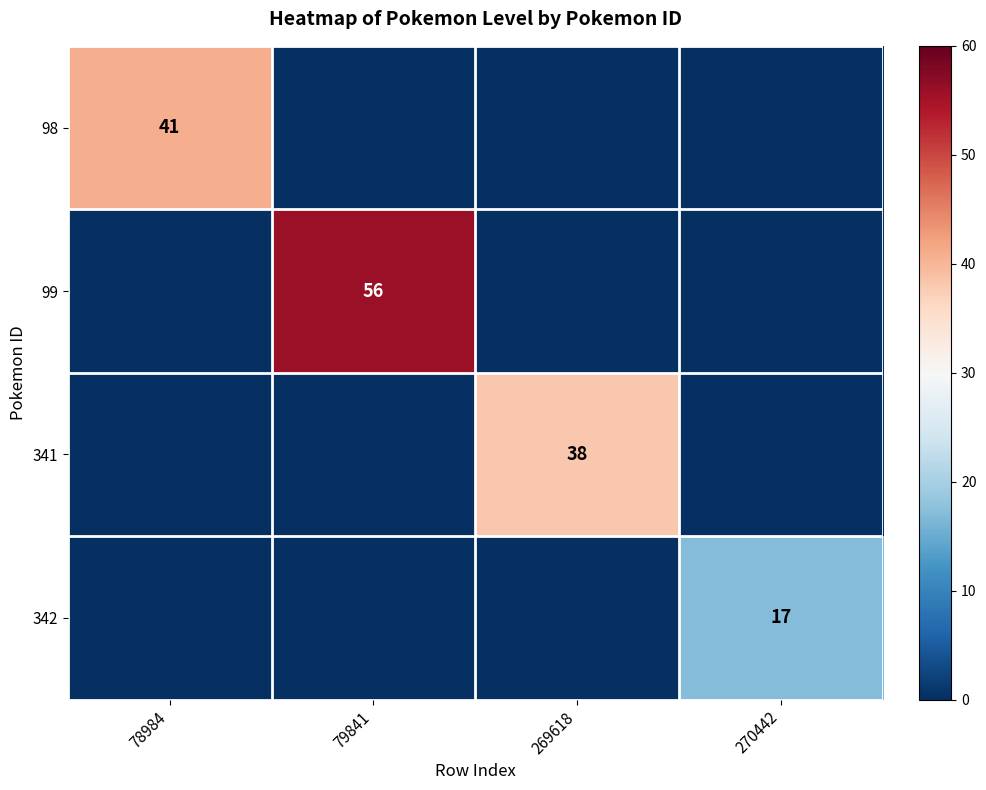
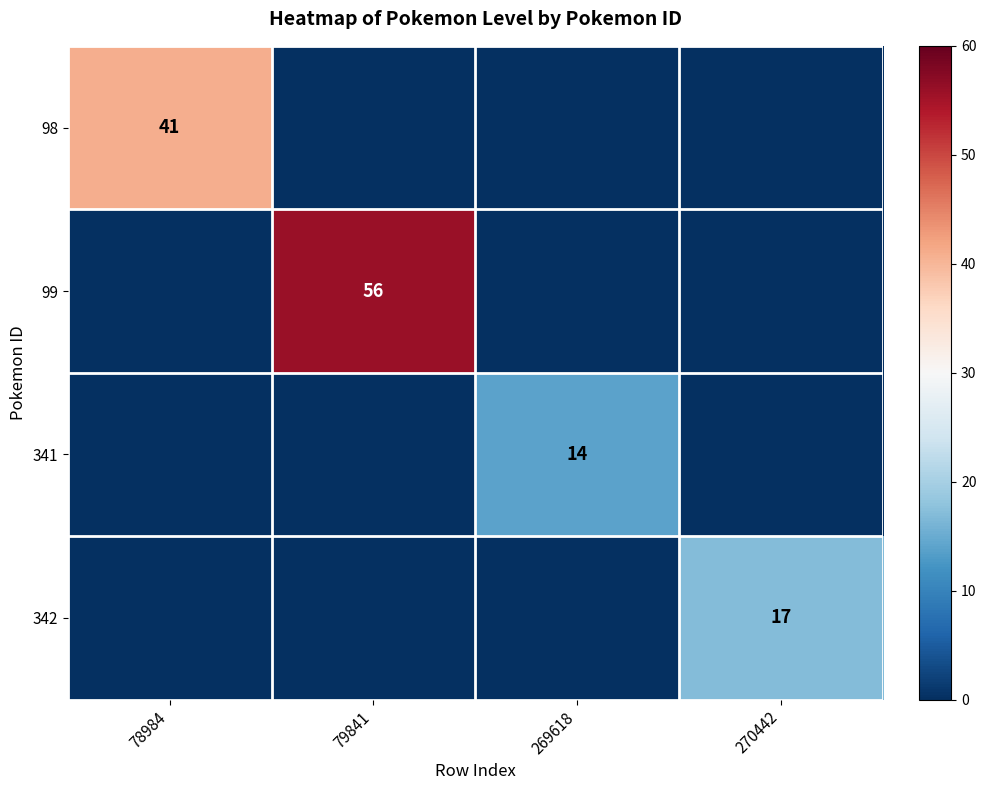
341, 269618: 38 -> 14
